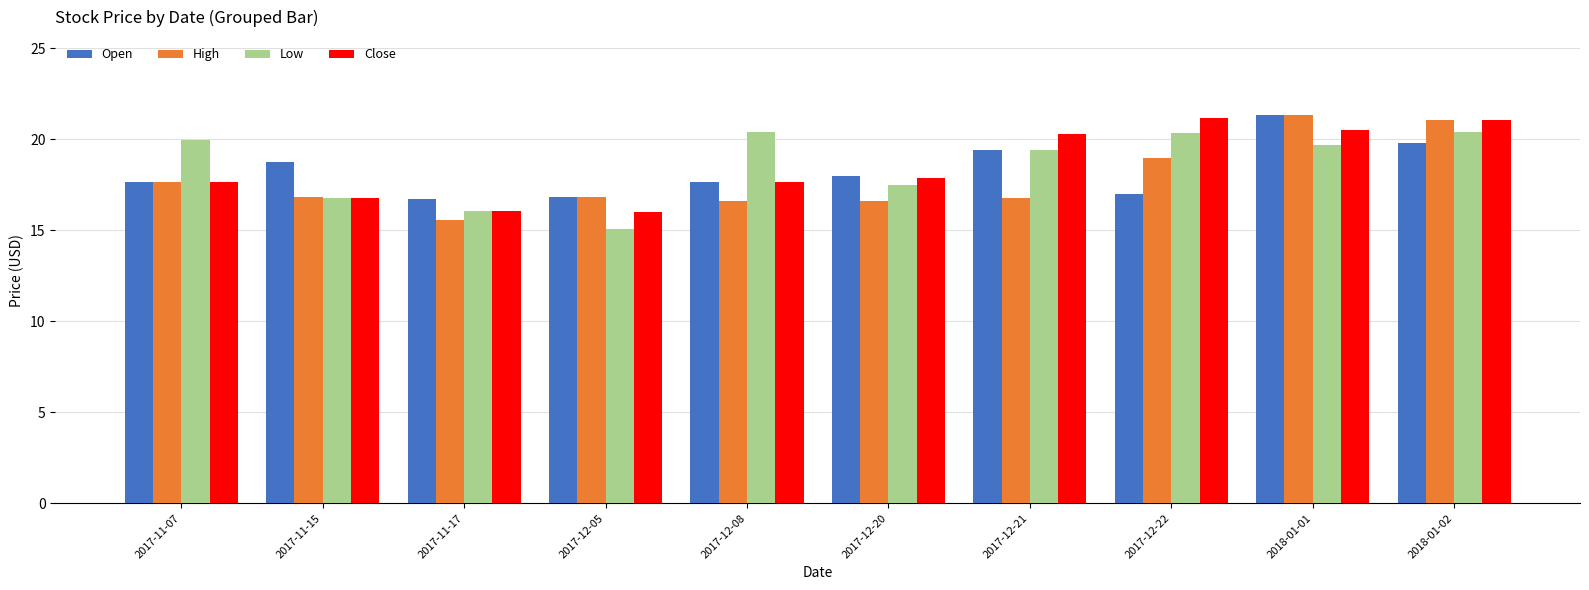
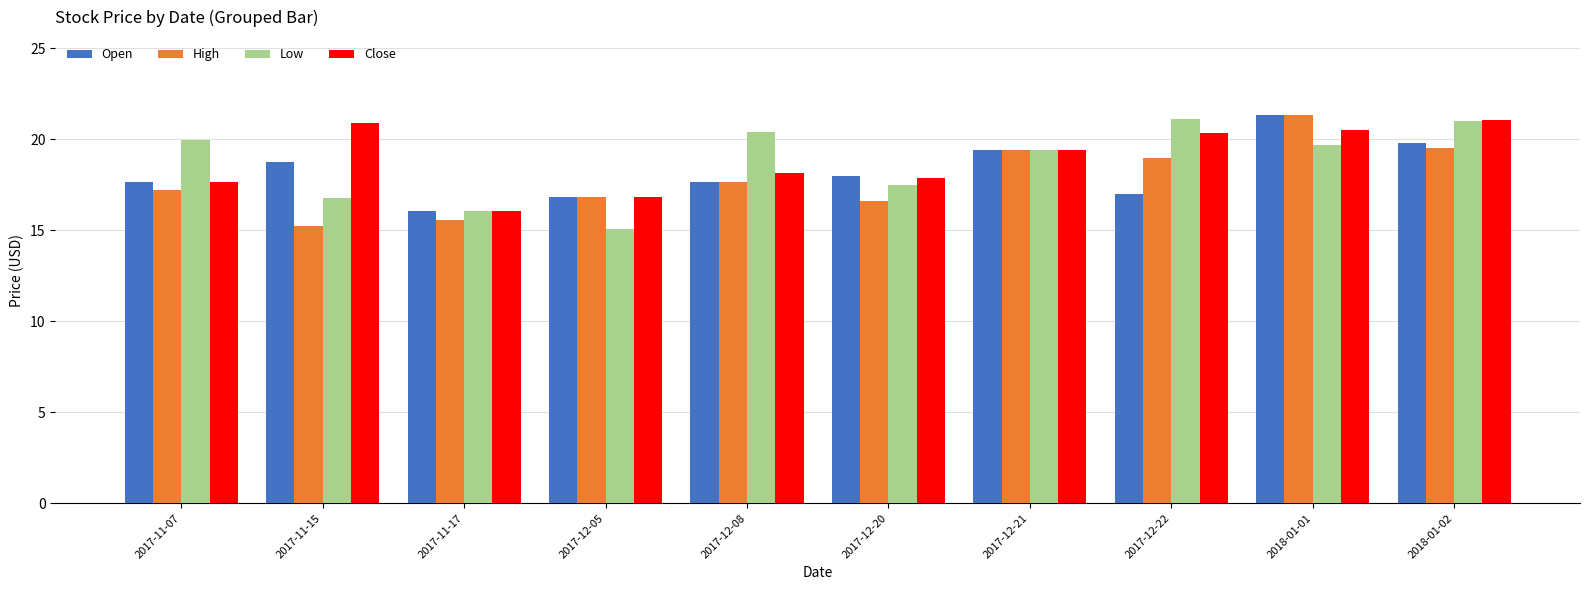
High, 2017-11-07: 17.7 -> 17.2
High, 2017-11-15: 16.9 -> 15.3
Close, 2017-11-15: 16.8 -> 20.9
Open, 2017-11-17: 16.7 -> 16.1
Close, 2017-12-05: 16.0 -> 16.9
High, 2017-12-08: 16.6 -> 17.7
Close, 2017-12-08: 17.7 -> 18.1
High, 2017-12-21: 16.8 -> 19.4
Close, 2017-12-21: 20.3 -> 19.4
Low, 2017-12-22: 20.4 -> 21.1
Close, 2017-12-22: 21.2 -> 20.4
High, 2018-01-02: 21.1 -> 19.6
Low, 2018-01-02: 20.4 -> 21.0
